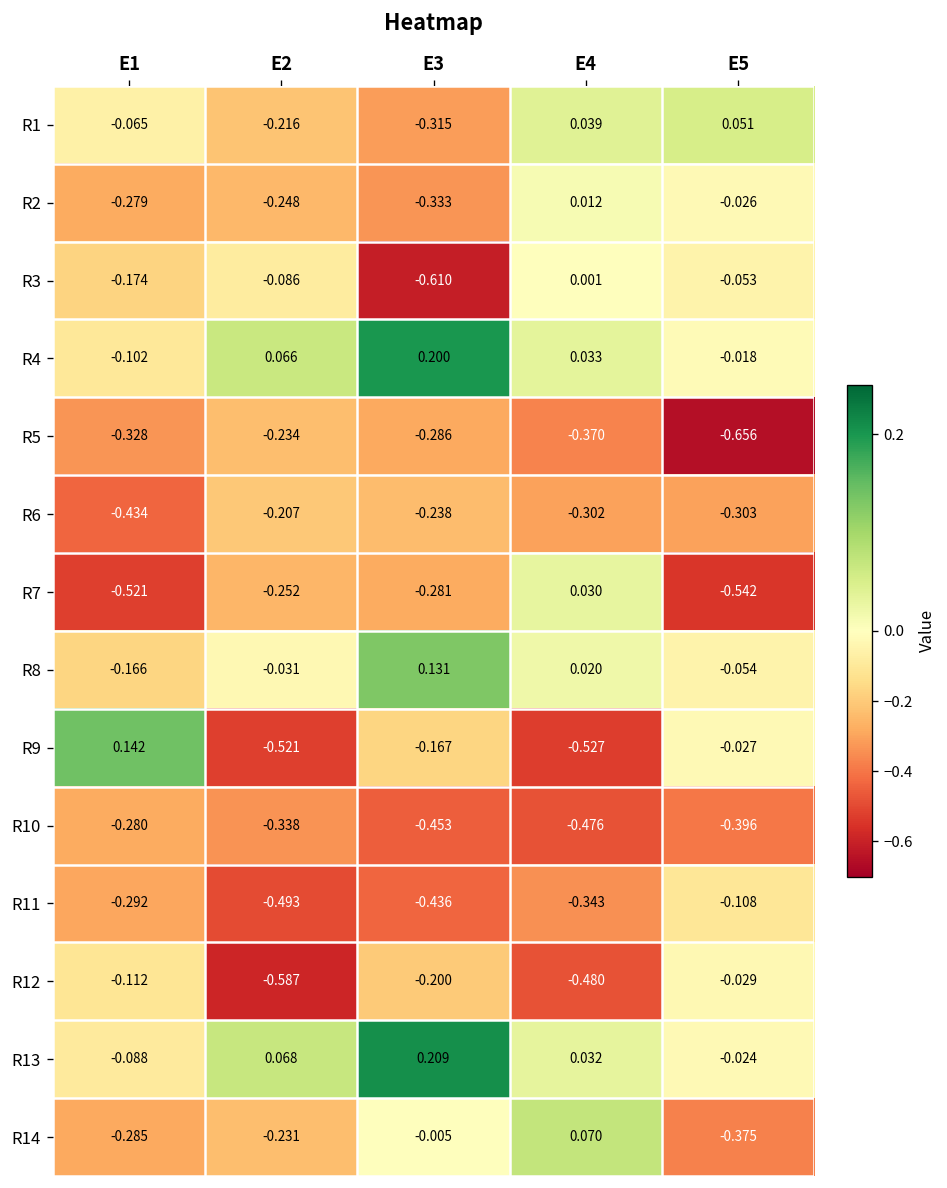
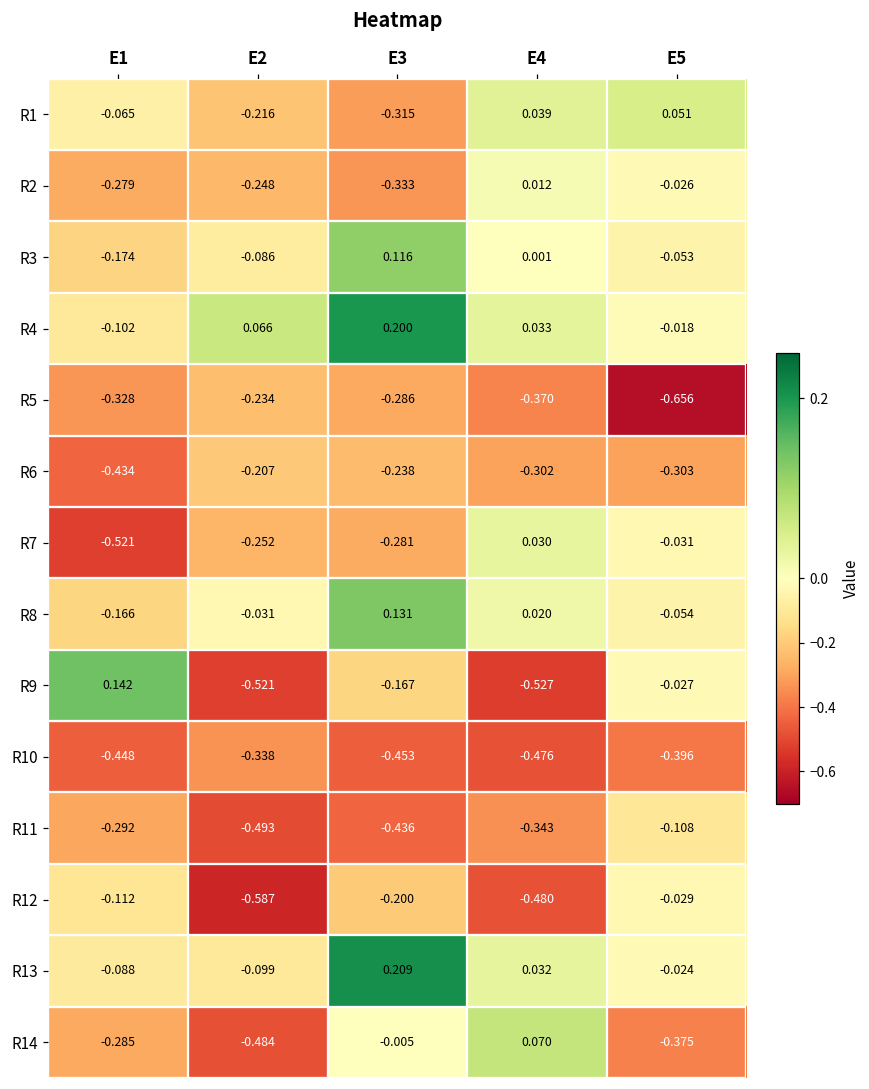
R3, E3: -0.610 -> 0.116
R7, E5: -0.542 -> -0.031
R10, E1: -0.280 -> -0.448
R13, E2: 0.068 -> -0.099
R14, E2: -0.231 -> -0.484
